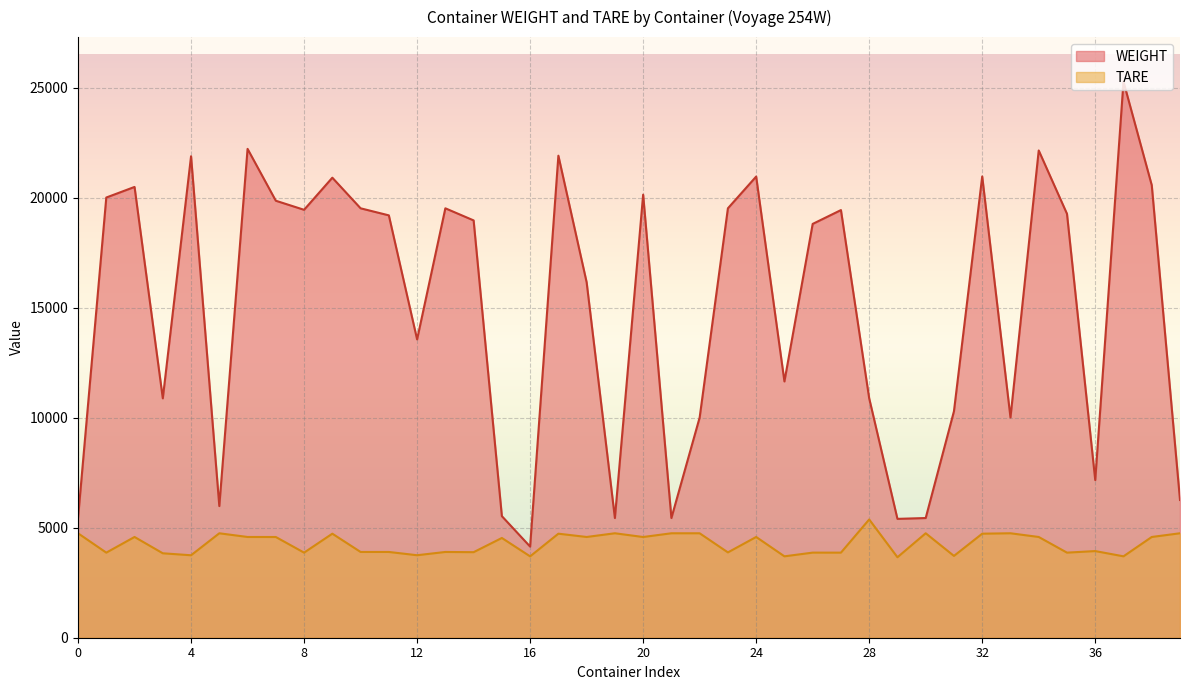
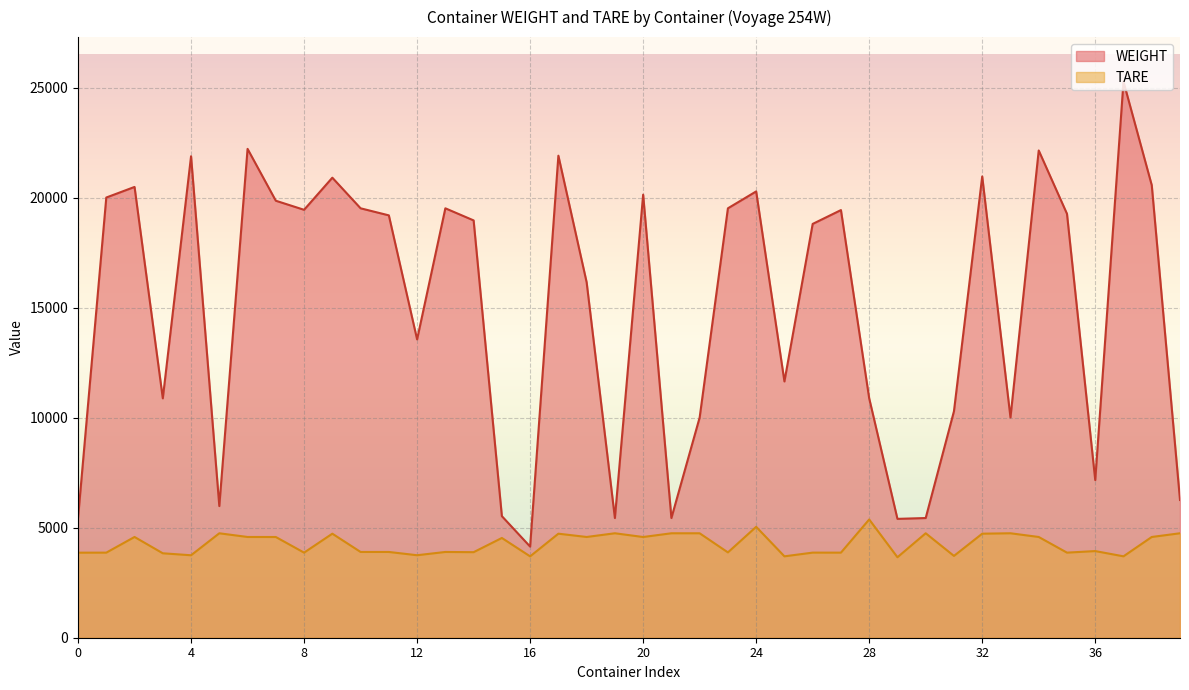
TARE, 0: 4700 -> 3900
WEIGHT, 24: 21000 -> 20300
TARE, 24: 4600 -> 5000
